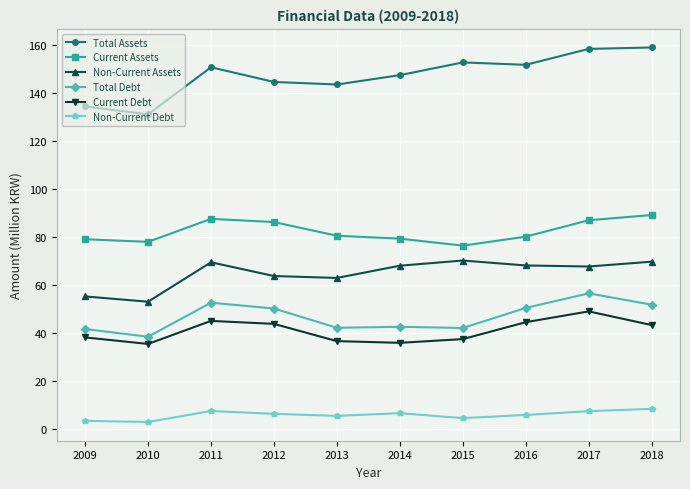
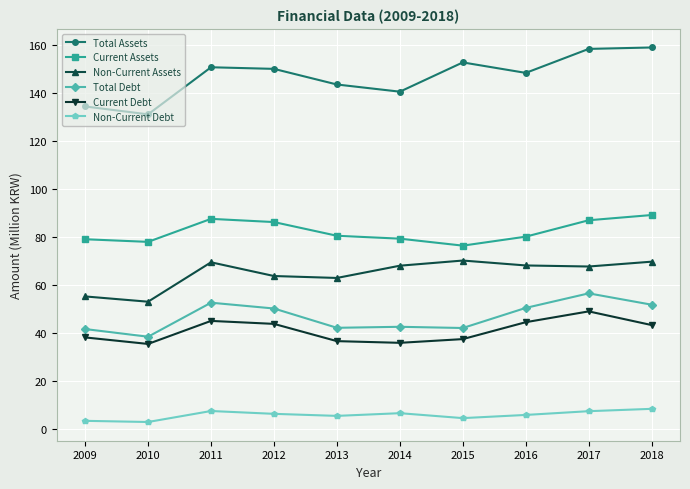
Total Assets, 2012: 144 -> 150
Total Assets, 2014: 147 -> 140
Total Assets, 2016: 152 -> 148
